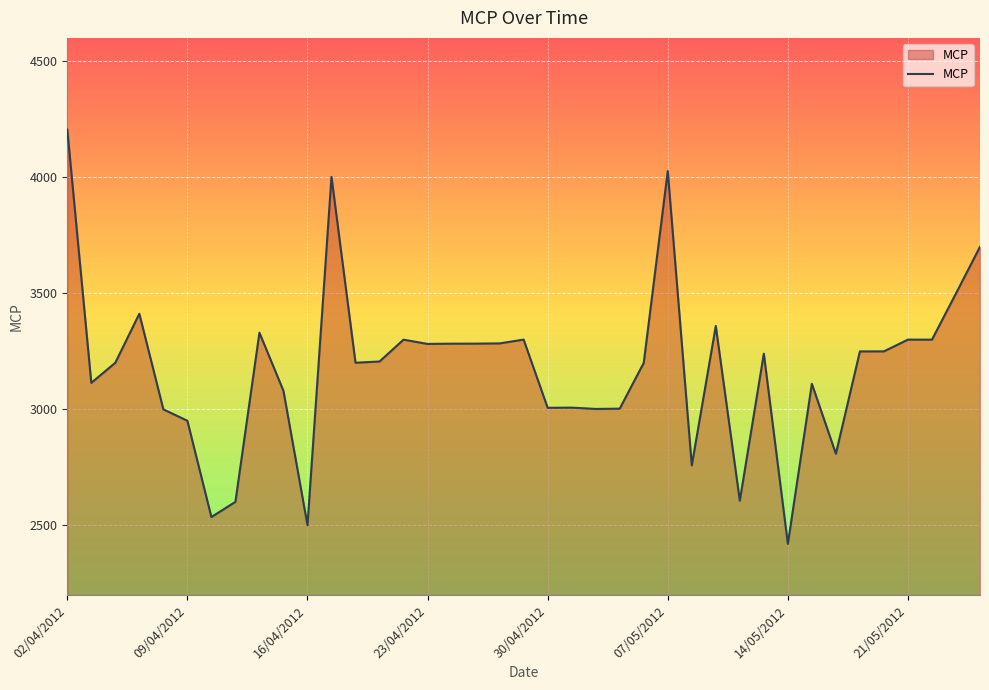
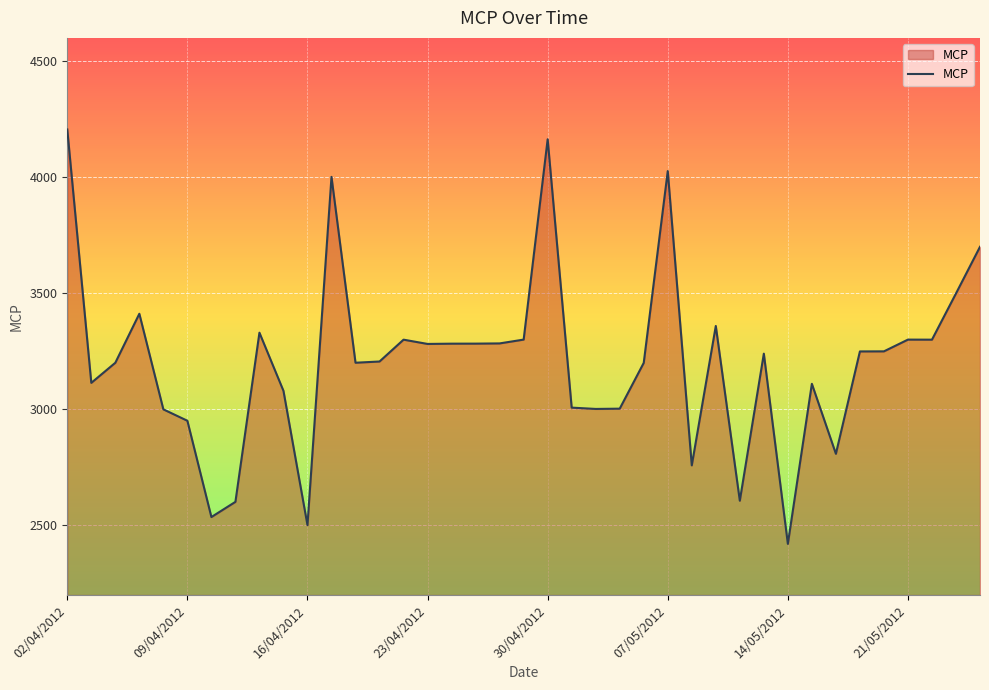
30/04/2012: 3010 -> 4160
